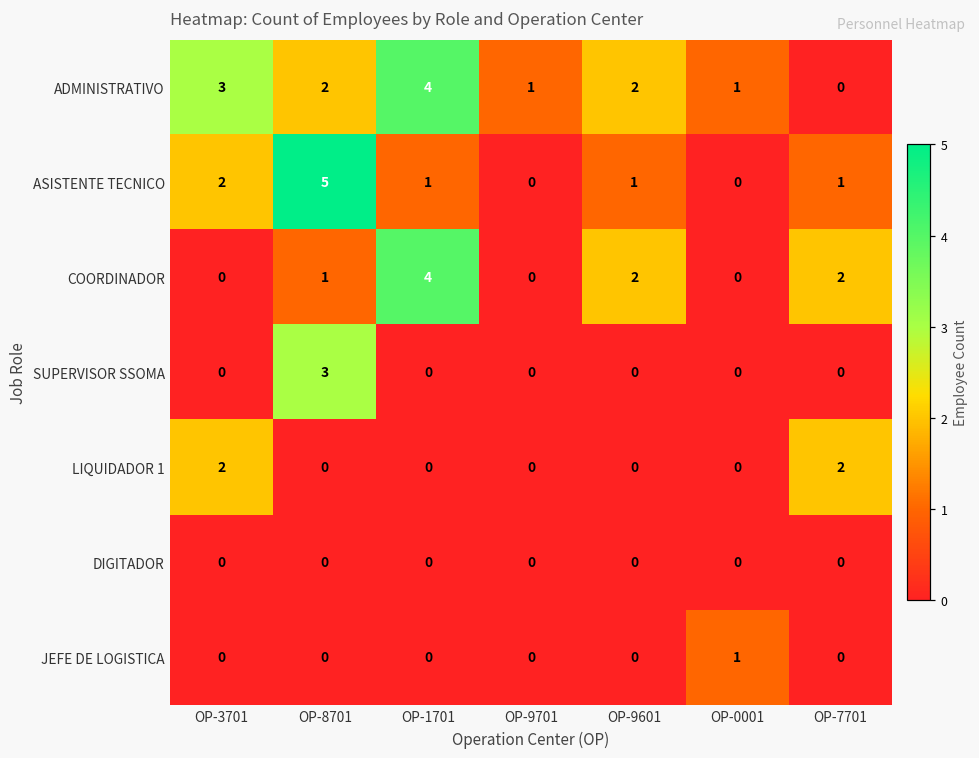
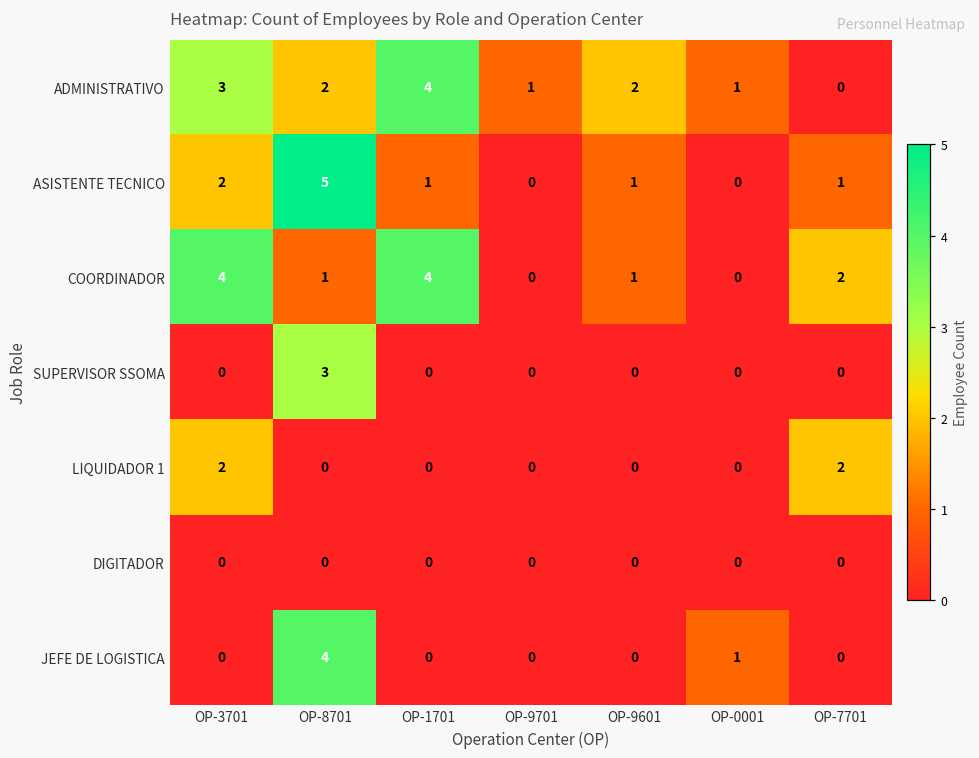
COORDINADOR, OP-3701: 0 -> 4
COORDINADOR, OP-9601: 2 -> 1
JEFE DE LOGISTICA, OP-8701: 0 -> 4
